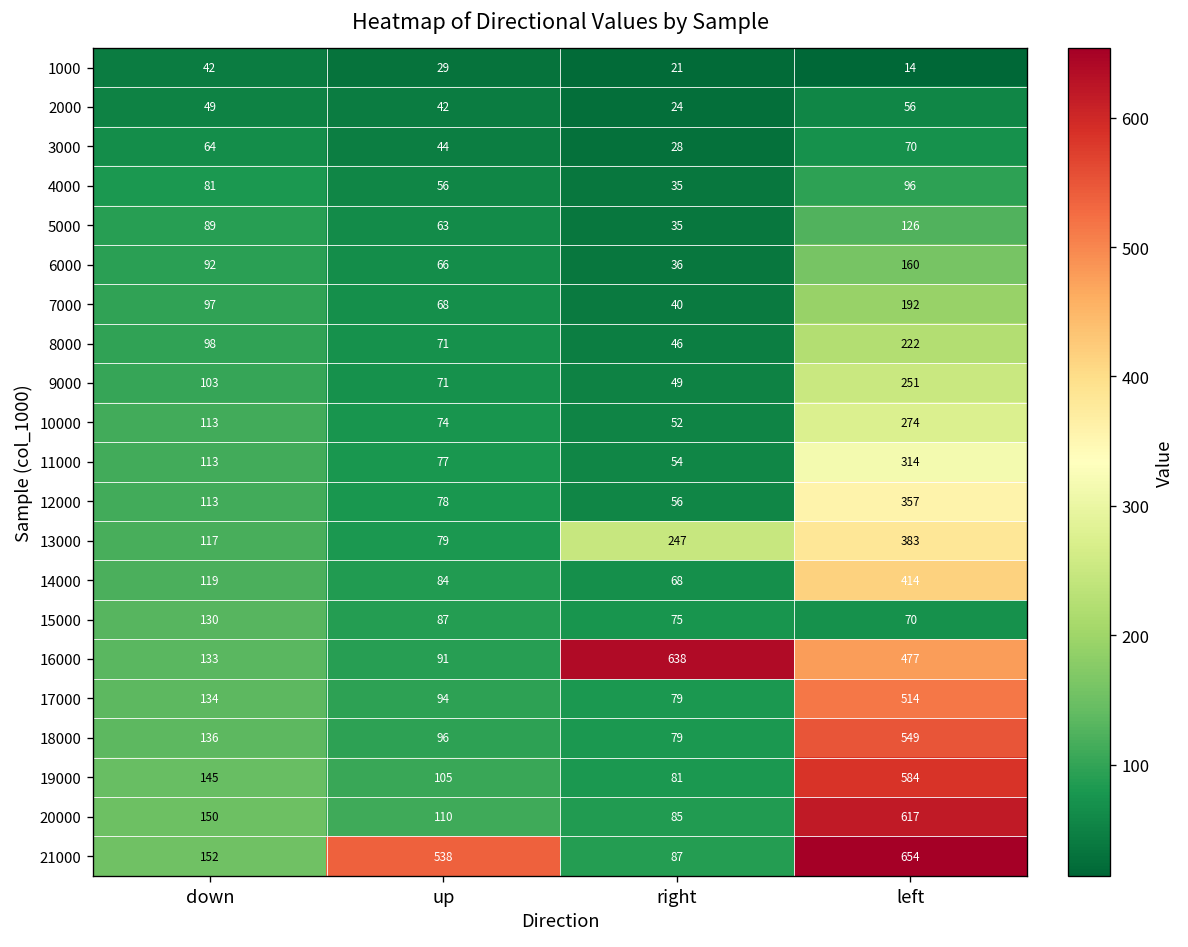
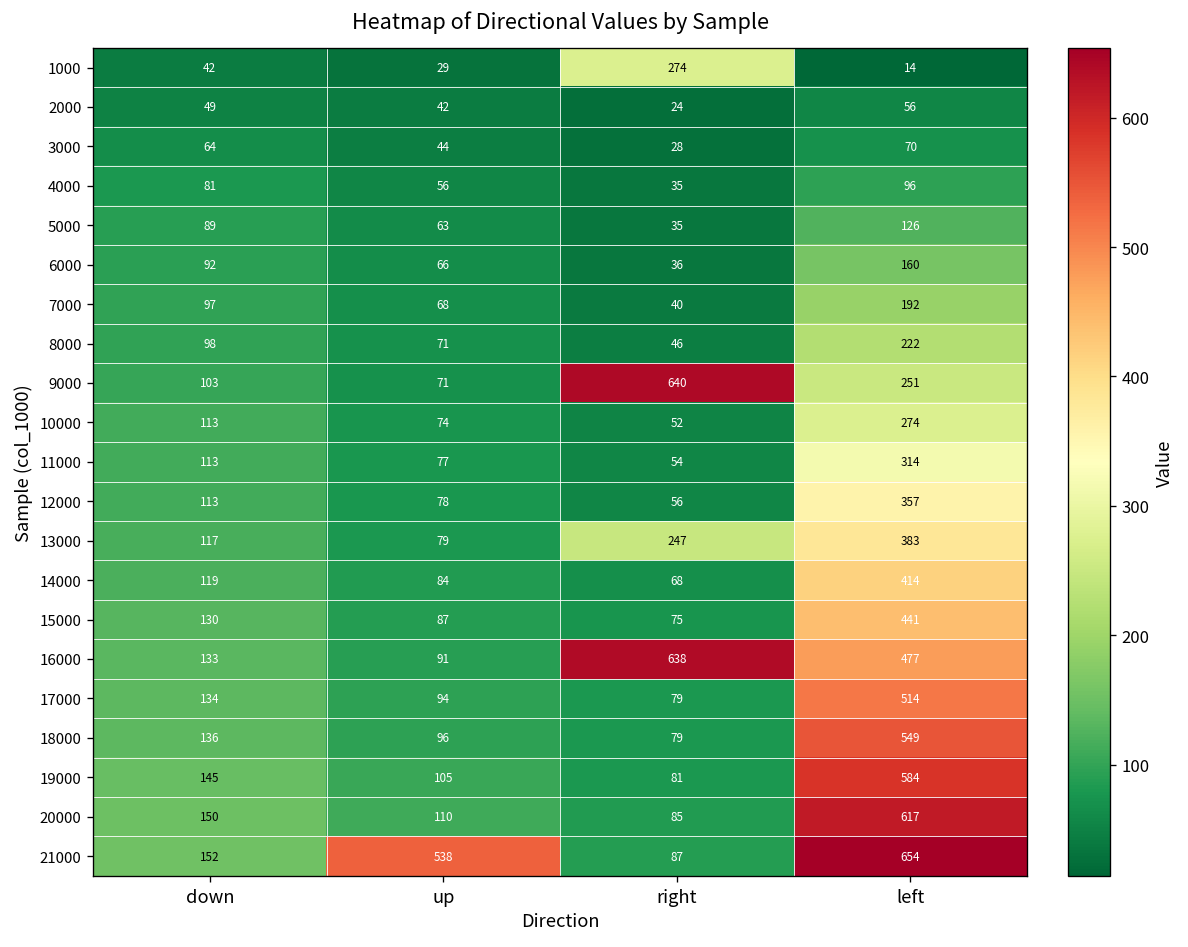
1000, right: 21 -> 274
9000, right: 49 -> 640
15000, left: 70 -> 441
